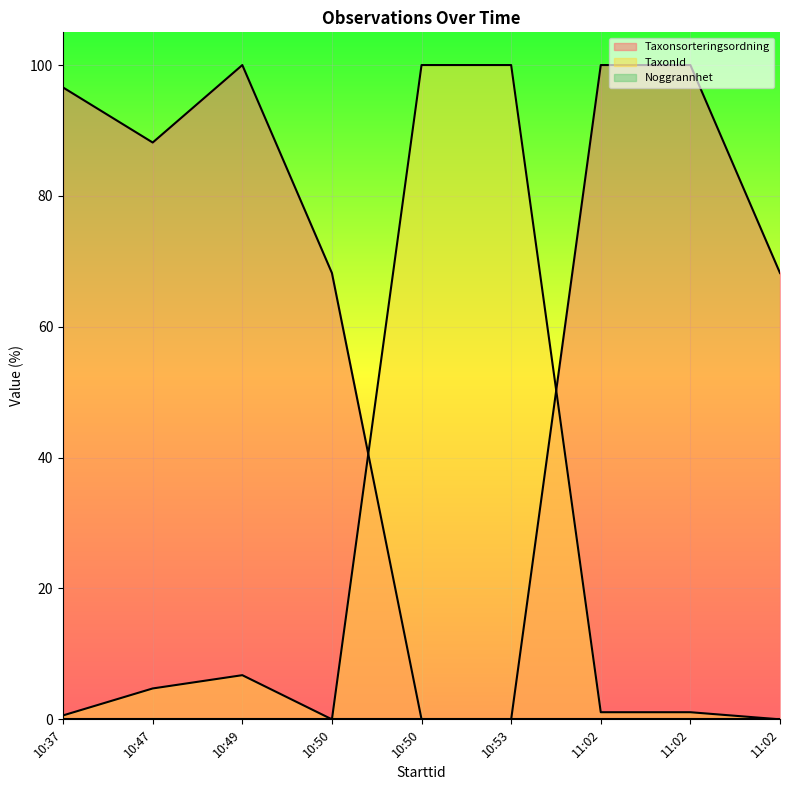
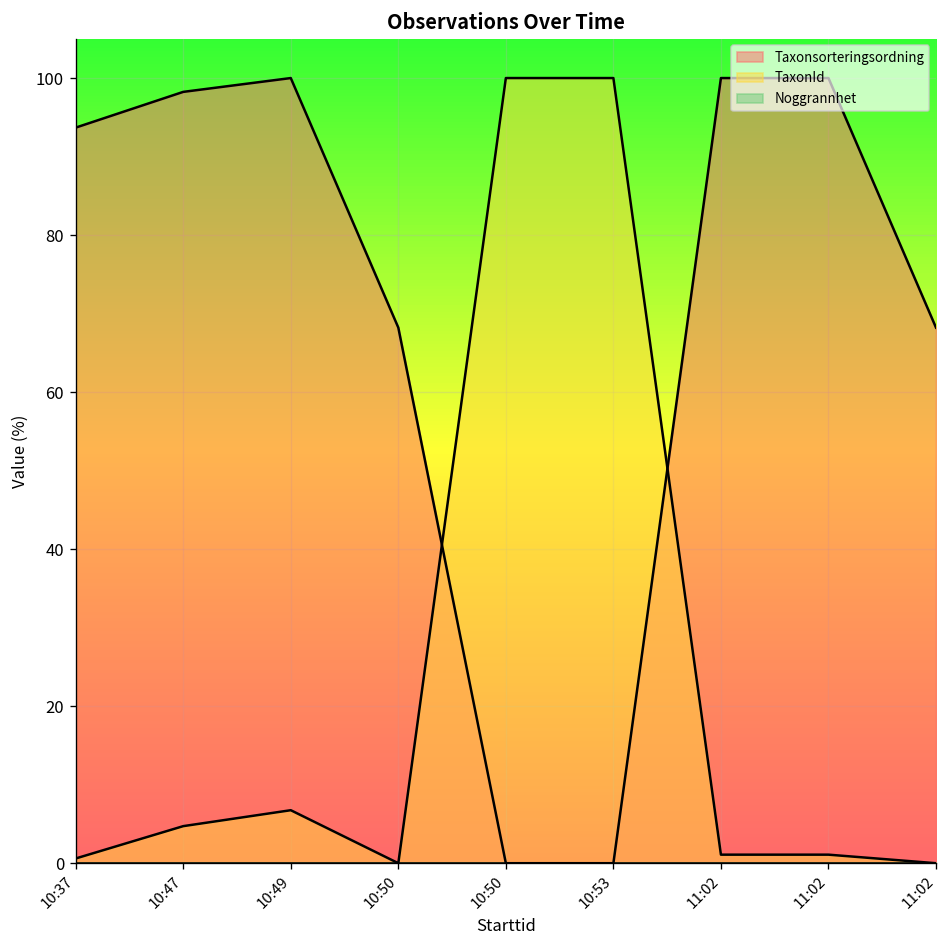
Taxonsorteringsordning, 10:37: 97 -> 94
Taxonsorteringsordning, 10:47: 88 -> 98
